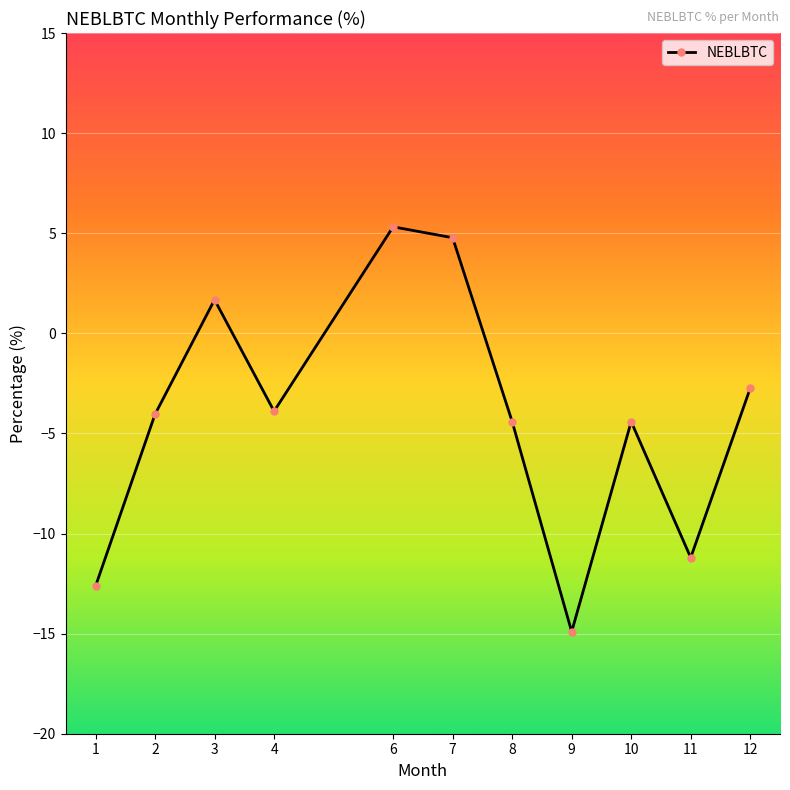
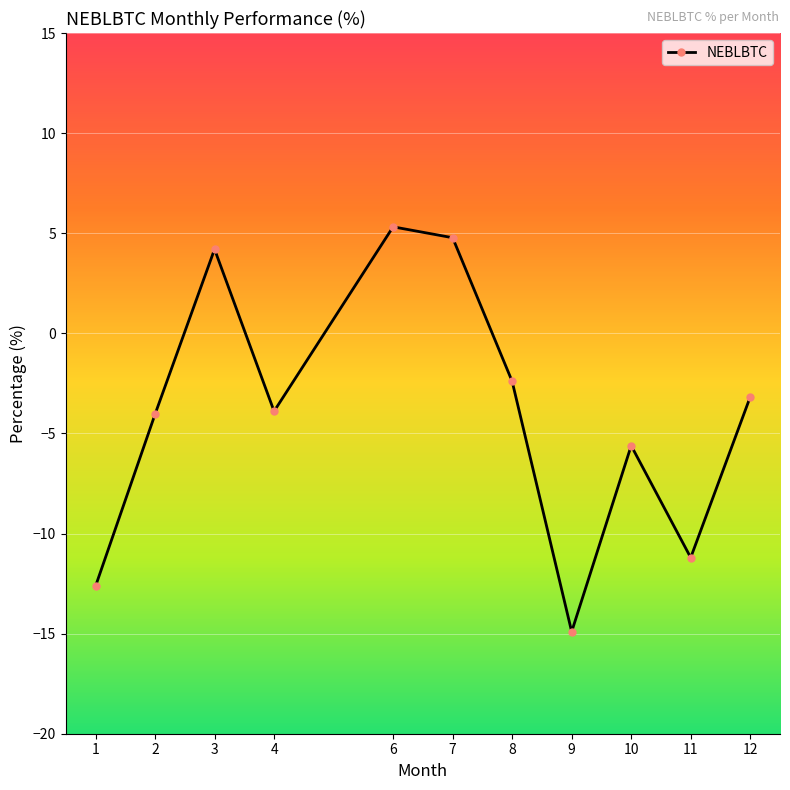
3: 1.7 -> 4.2
8: -4.4 -> -2.4
10: -4.4 -> -5.6
12: -2.7 -> -3.2
